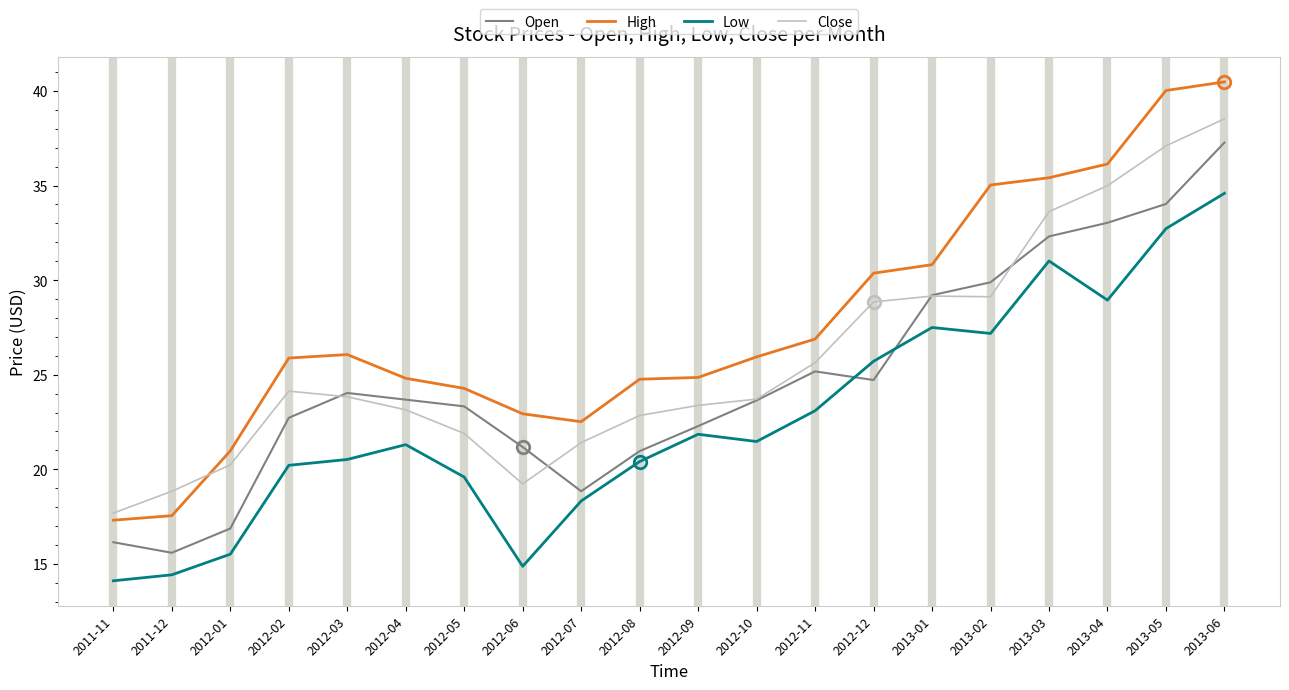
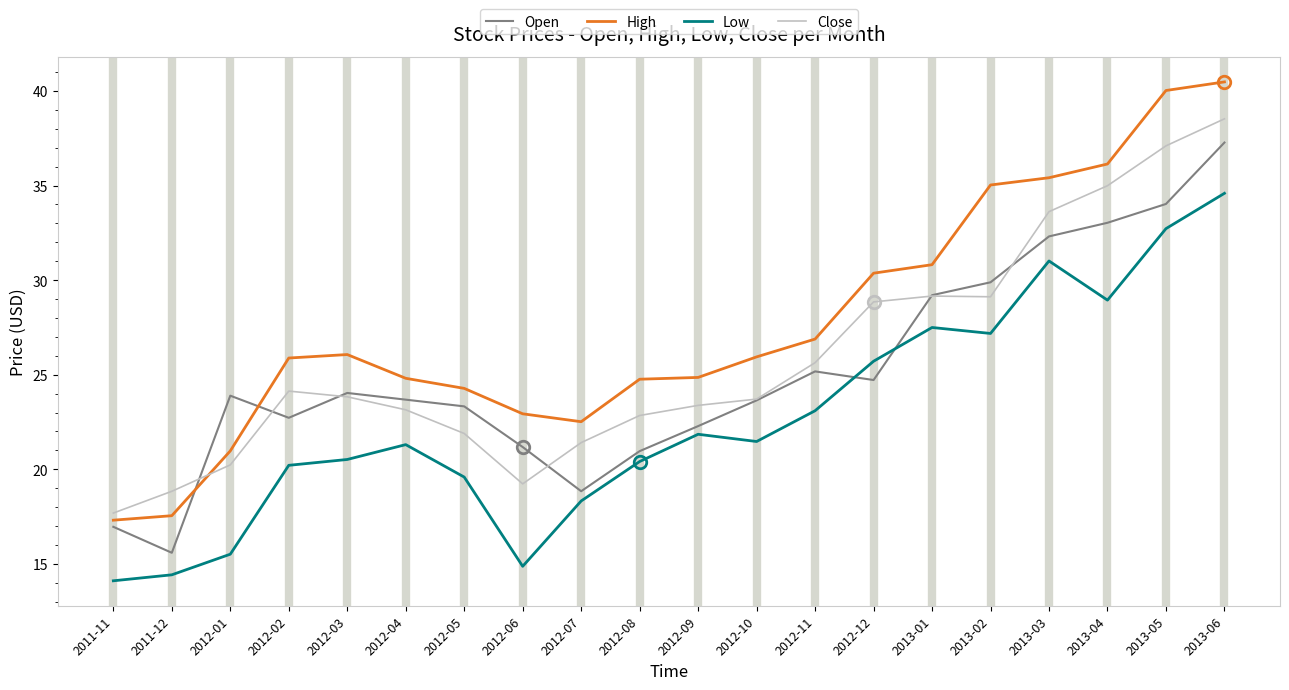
Open, 2011-11: 16.1 -> 17.0
Open, 2012-01: 16.9 -> 23.9
